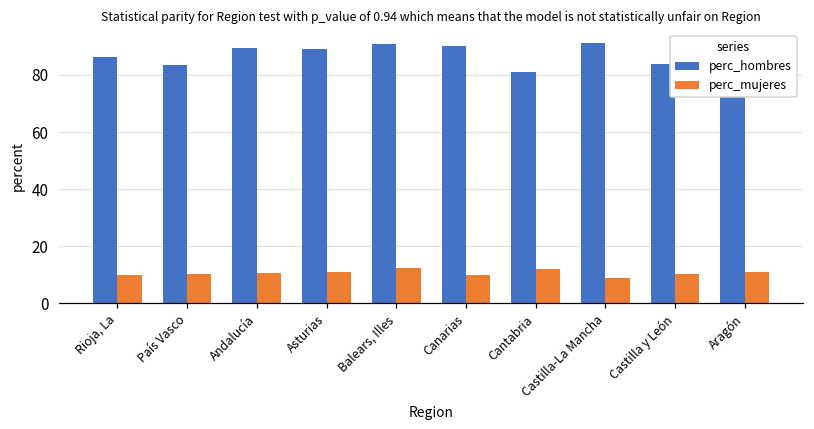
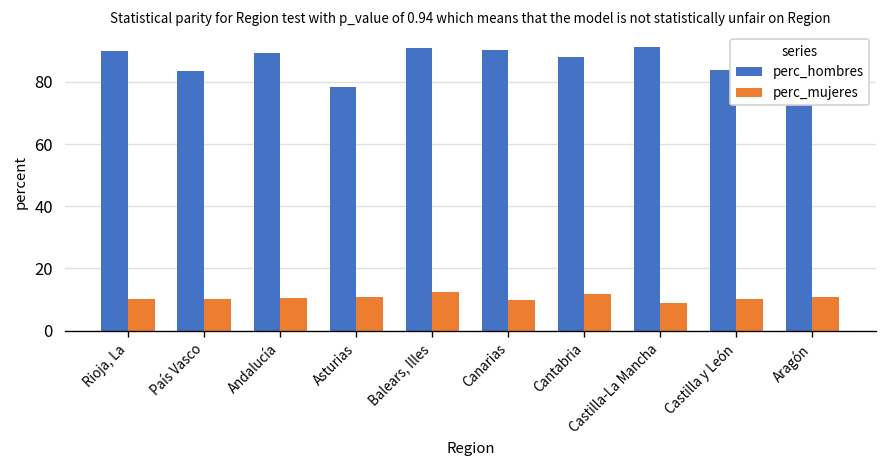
perc_hombres, Rioja, La: 86 -> 90
perc_hombres, Asturias: 89 -> 78
perc_hombres, Cantabria: 81 -> 88
